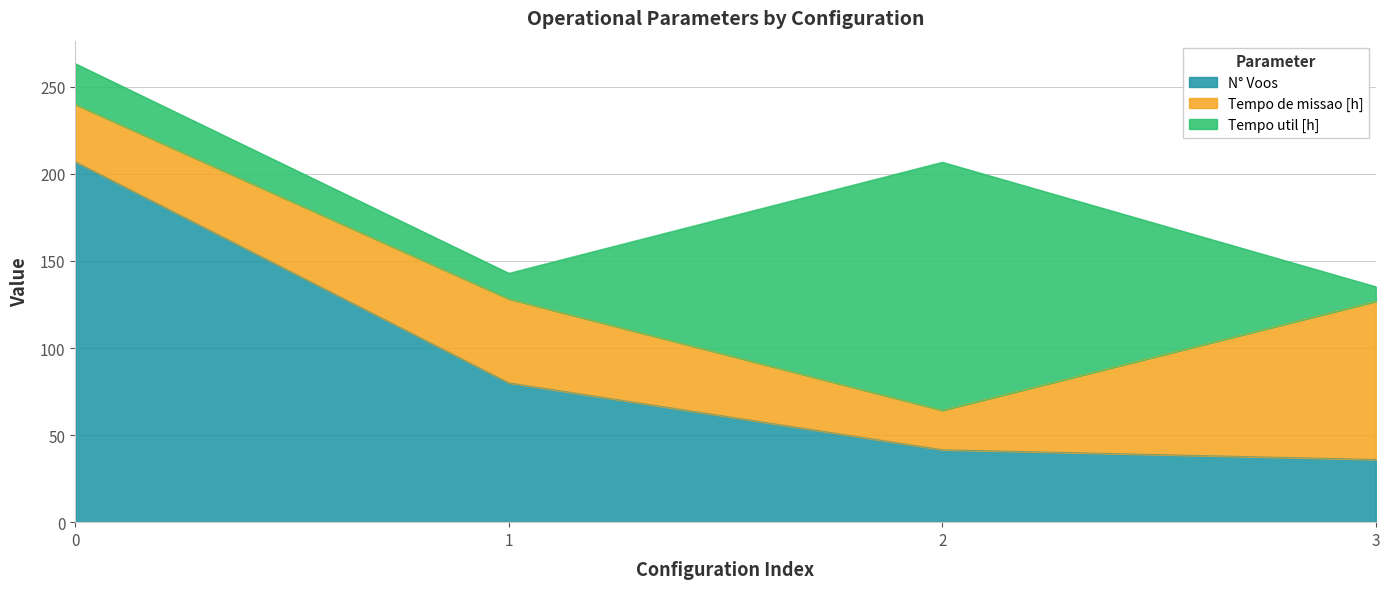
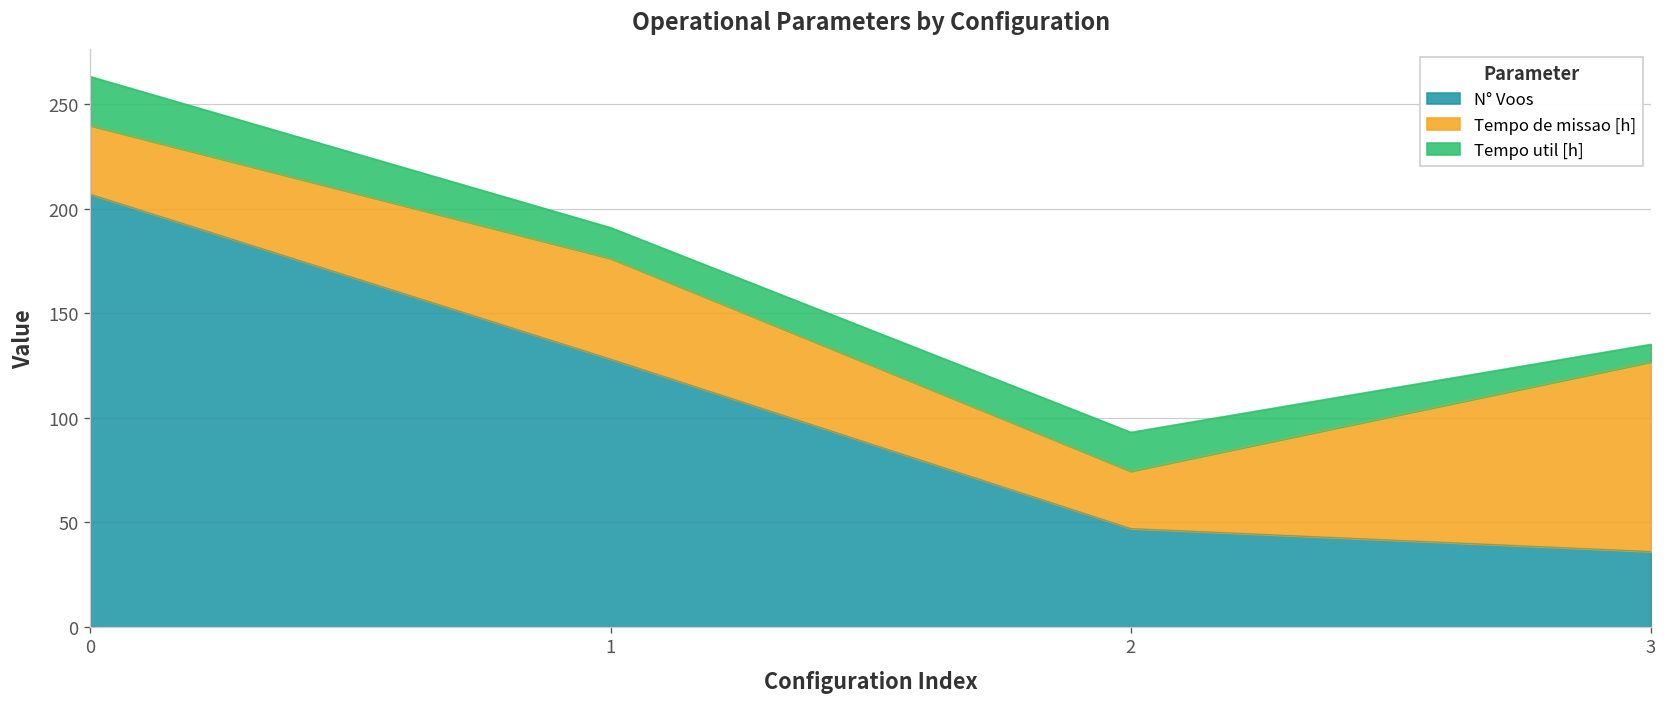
N° Voos, 1: 80 -> 128
N° Voos, 2: 42 -> 47
Tempo de missao [h], 2: 23 -> 27
Tempo util [h], 2: 143 -> 19
